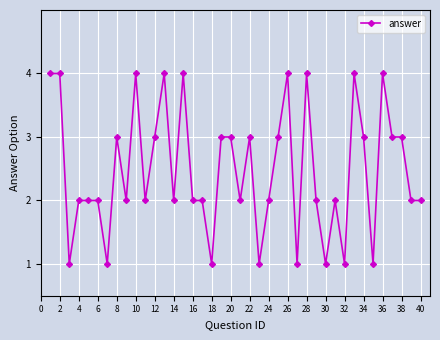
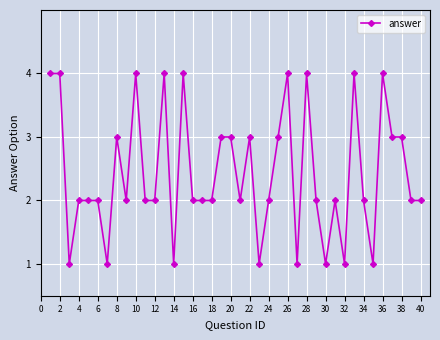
12: 3 -> 2
14: 2 -> 1
18: 1 -> 2
34: 3 -> 2
